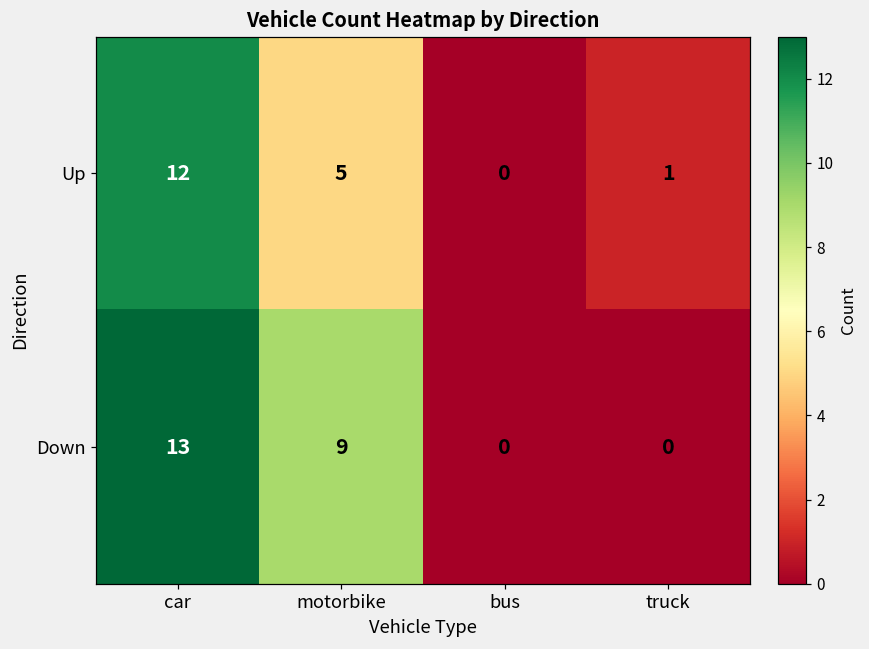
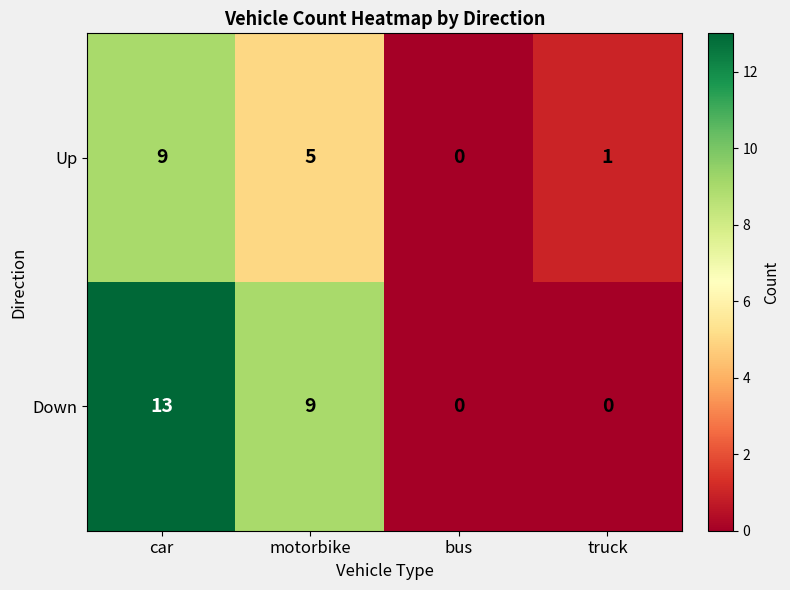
Up, car: 12 -> 9
